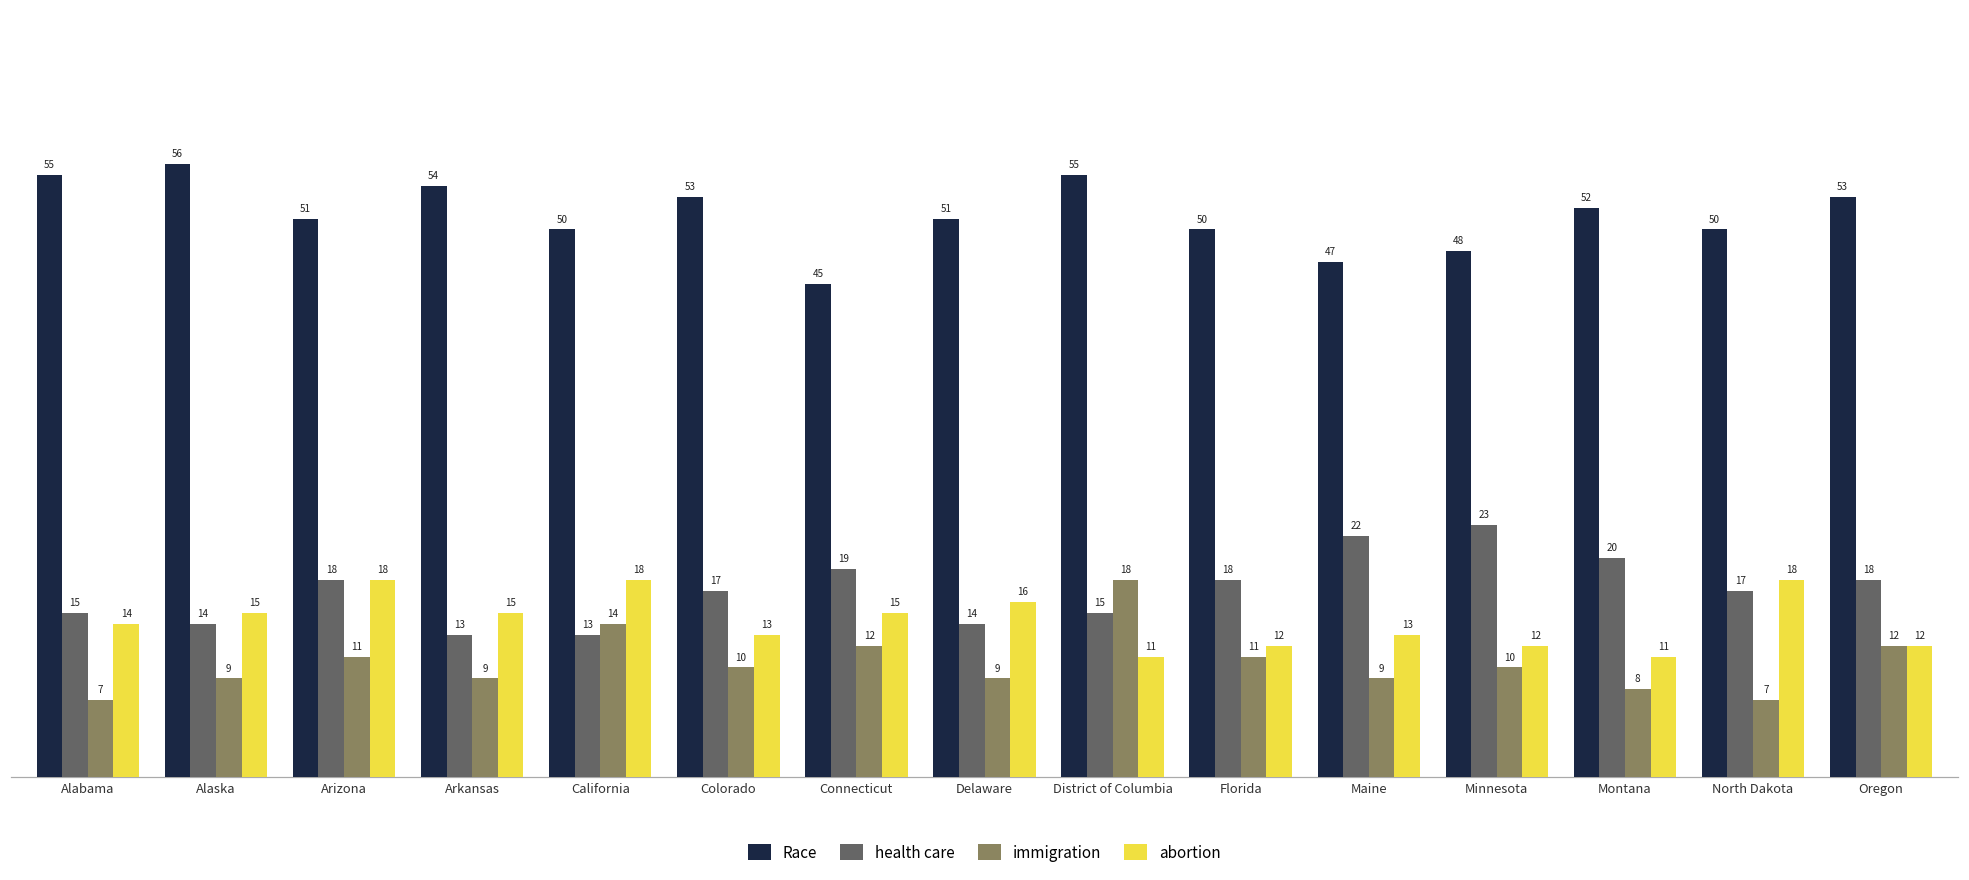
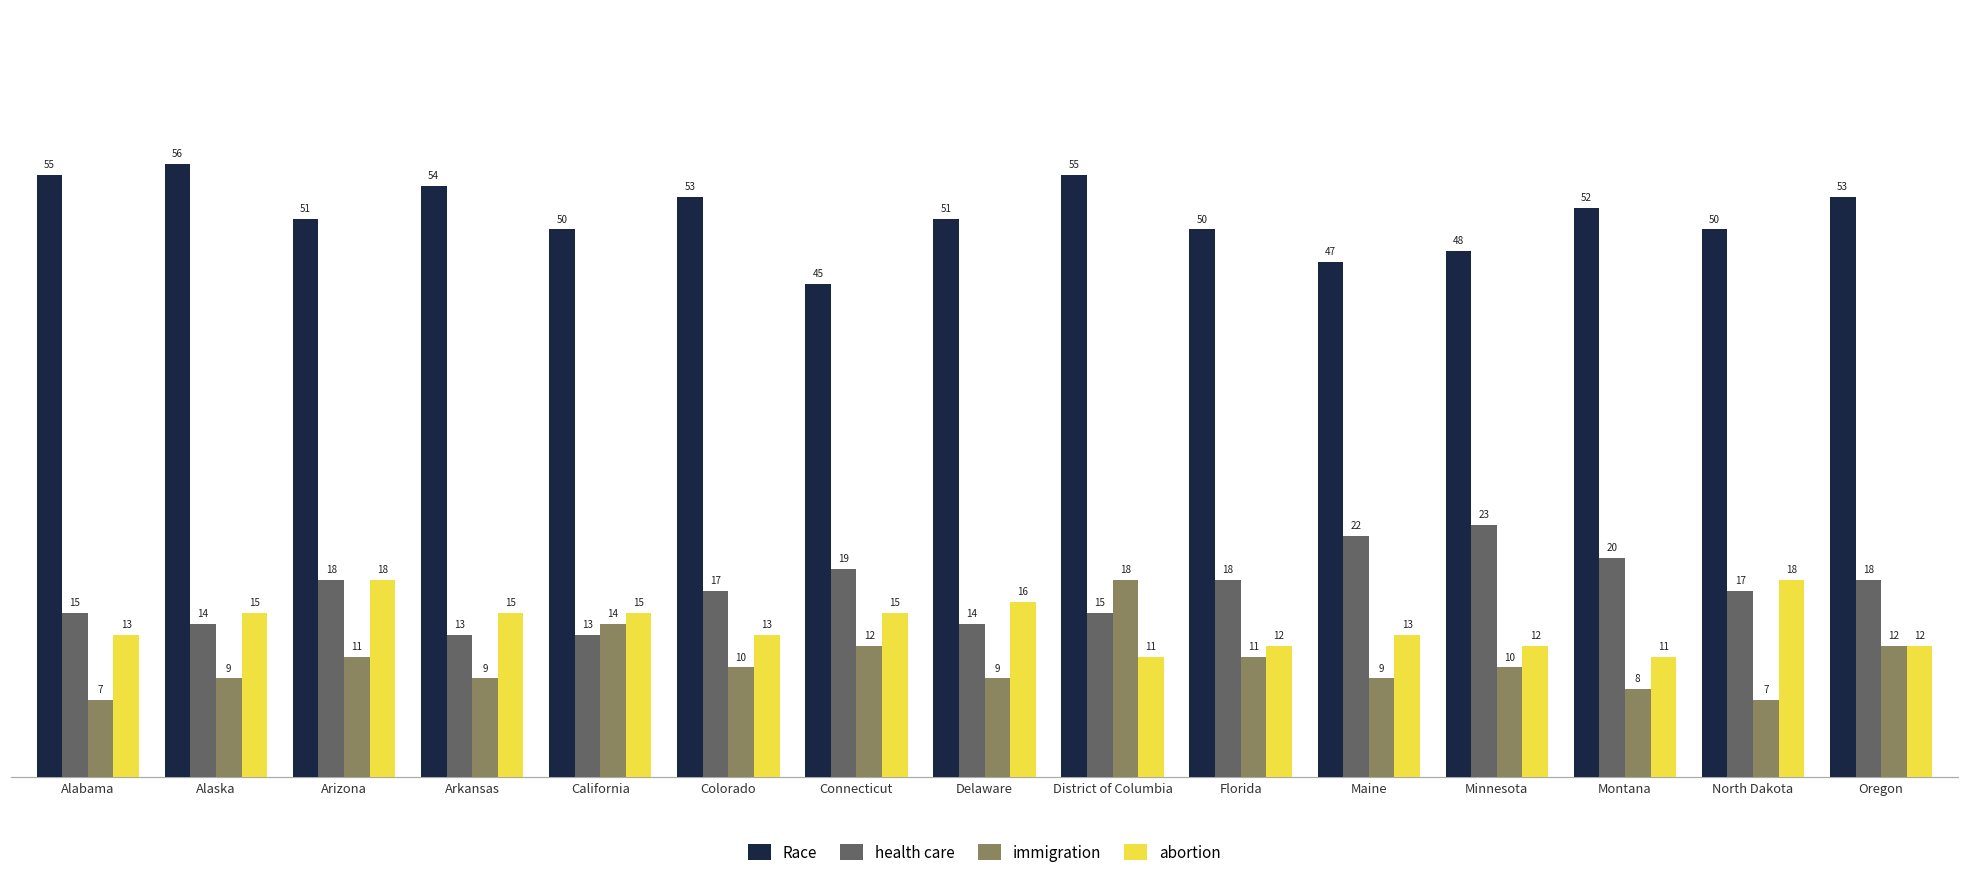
abortion, Alabama: 14 -> 13
abortion, California: 18 -> 15
